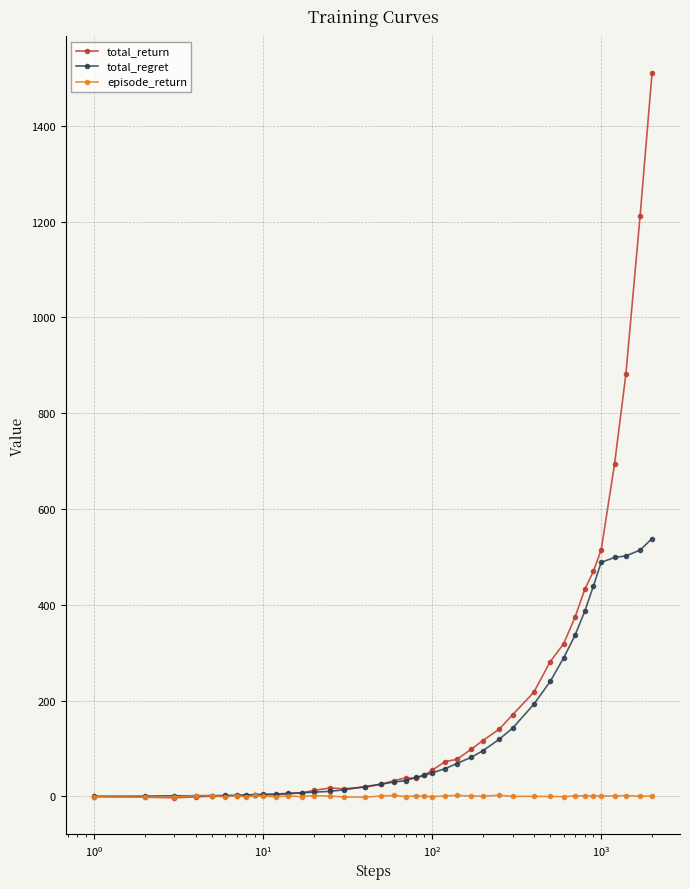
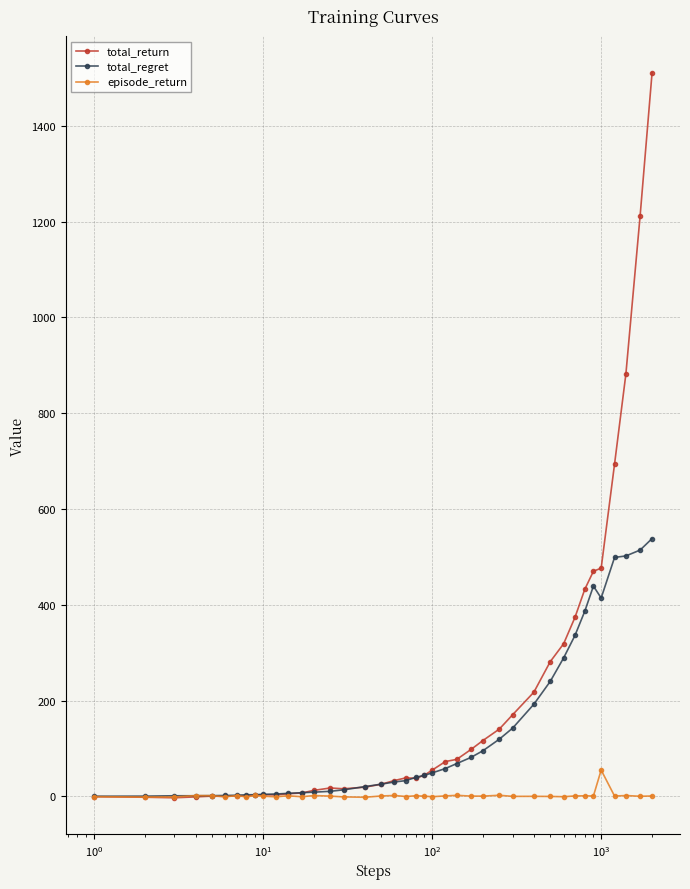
total_return, 10^3: 510 -> 480
total_regret, 10^3: 490 -> 410
episode_return, 10^3: 0 -> 60
